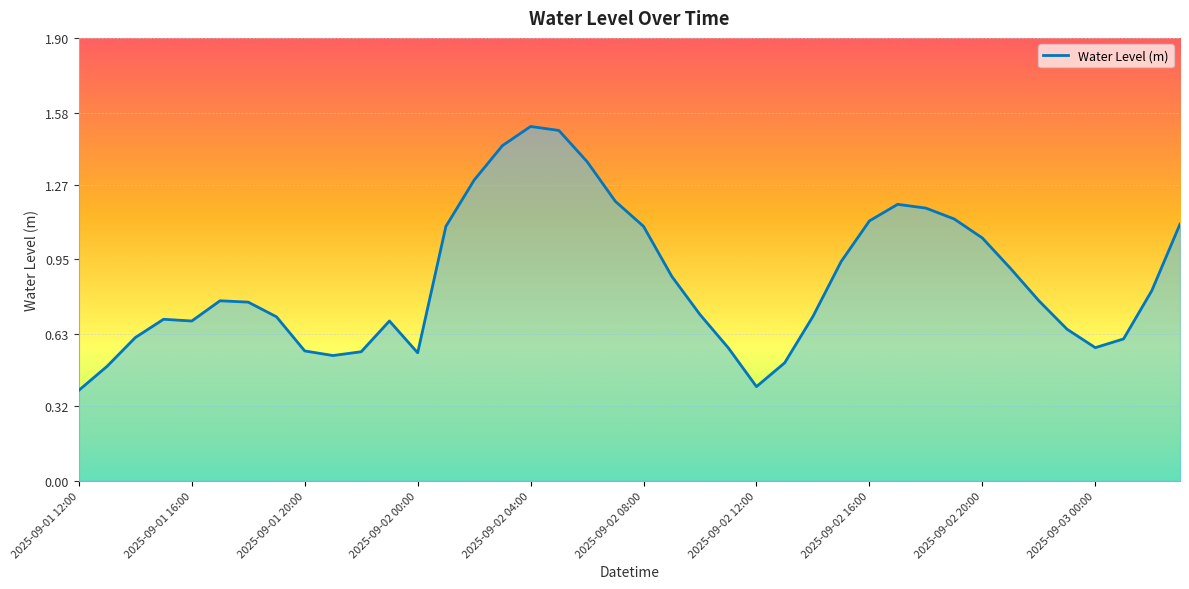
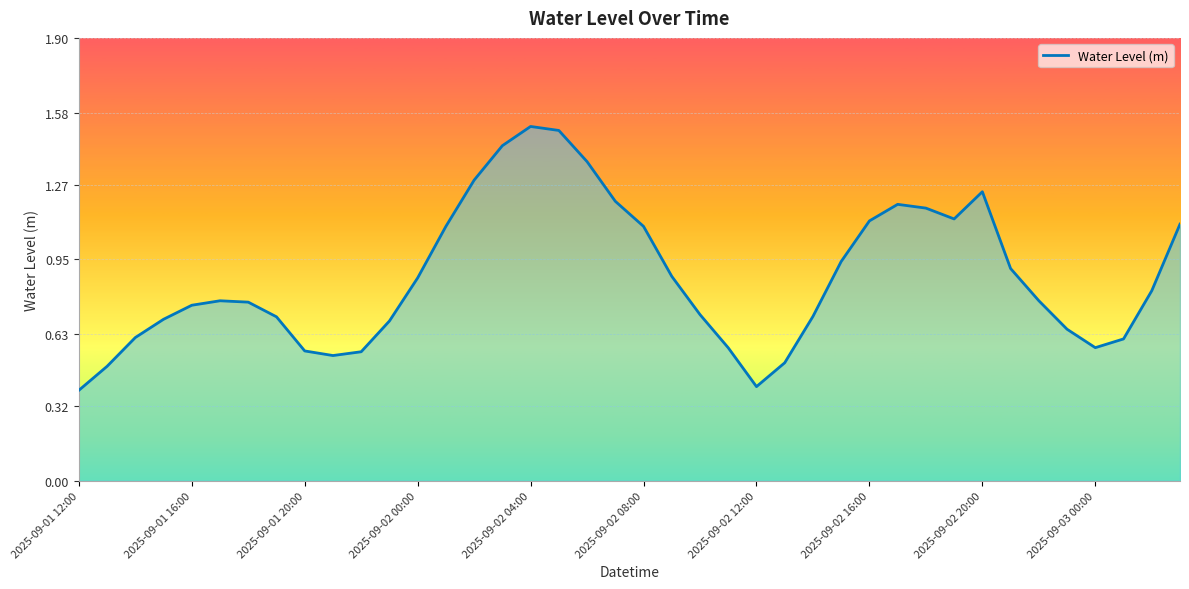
2025-09-01 16:00: 0.69 -> 0.75
2025-09-02 00:00: 0.55 -> 0.87
2025-09-02 20:00: 1.04 -> 1.24
